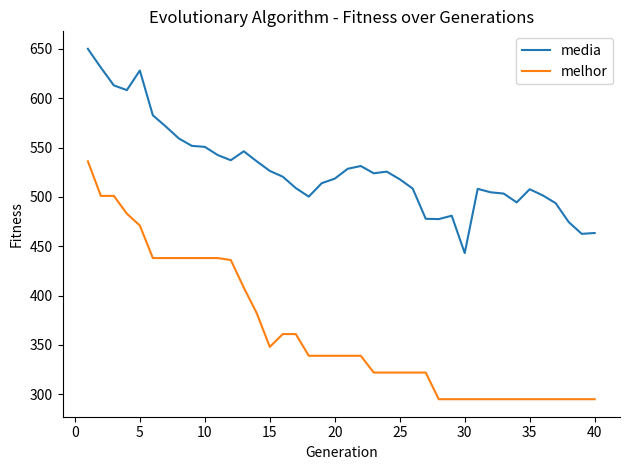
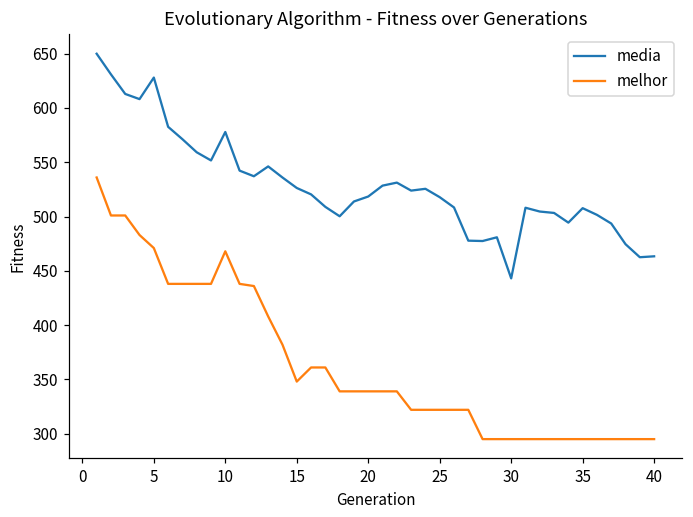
media, 10: 550 -> 580
melhor, 10: 440 -> 470
